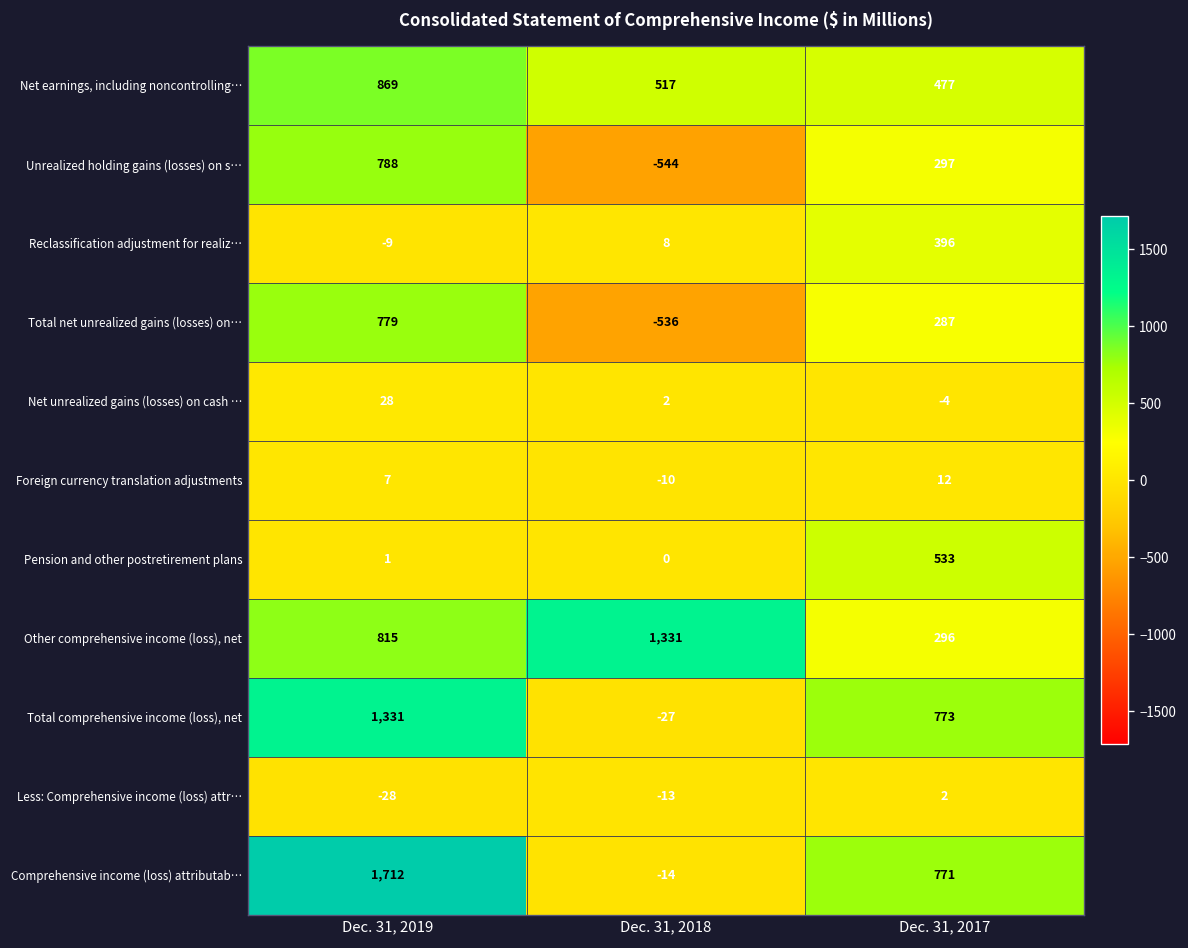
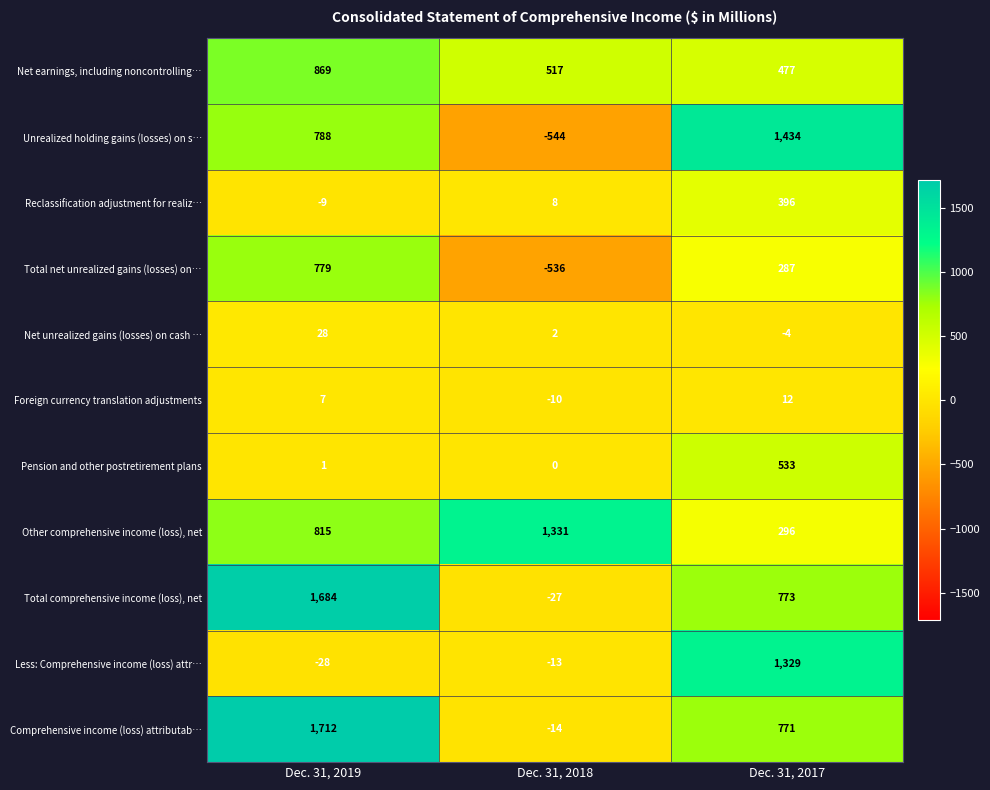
Unrealized holding gains (losses) on s…, Dec. 31, 2017: 297 -> 1,434
Total comprehensive income (loss), net, Dec. 31, 2019: 1,331 -> 1,684
Less: Comprehensive income (loss) attr…, Dec. 31, 2017: 2 -> 1,329
